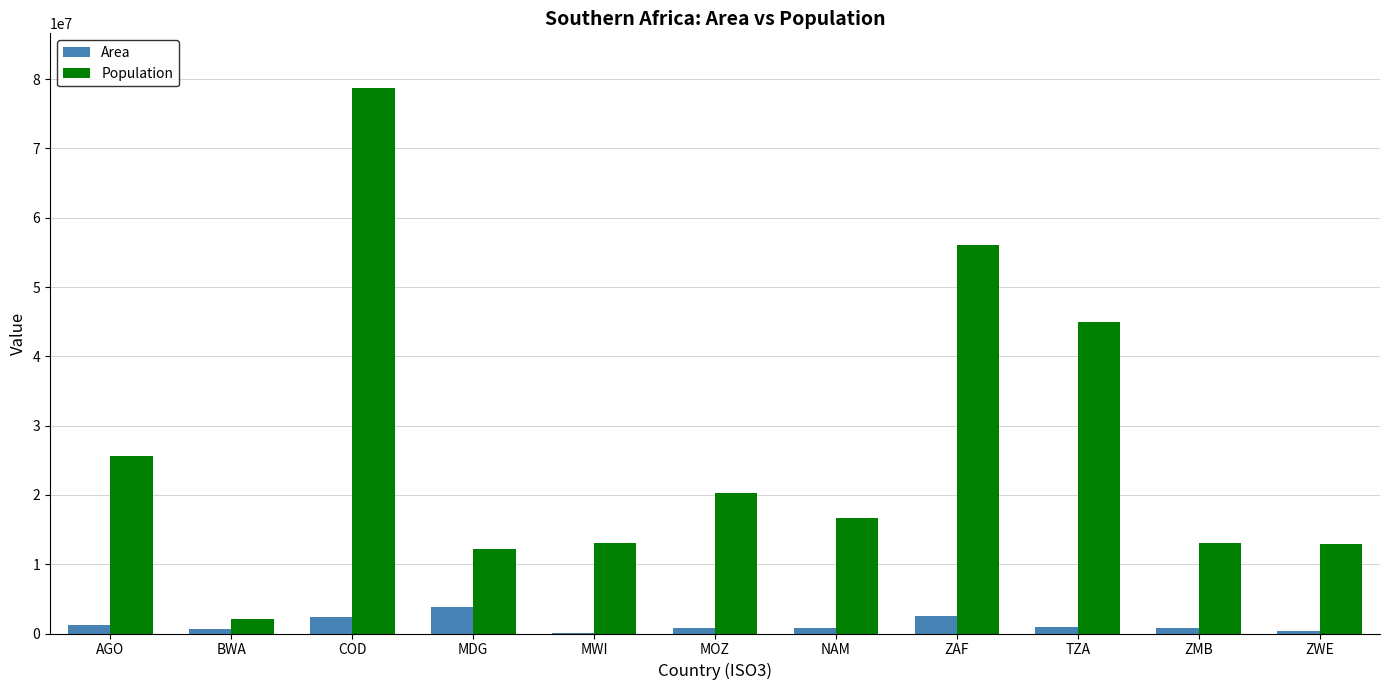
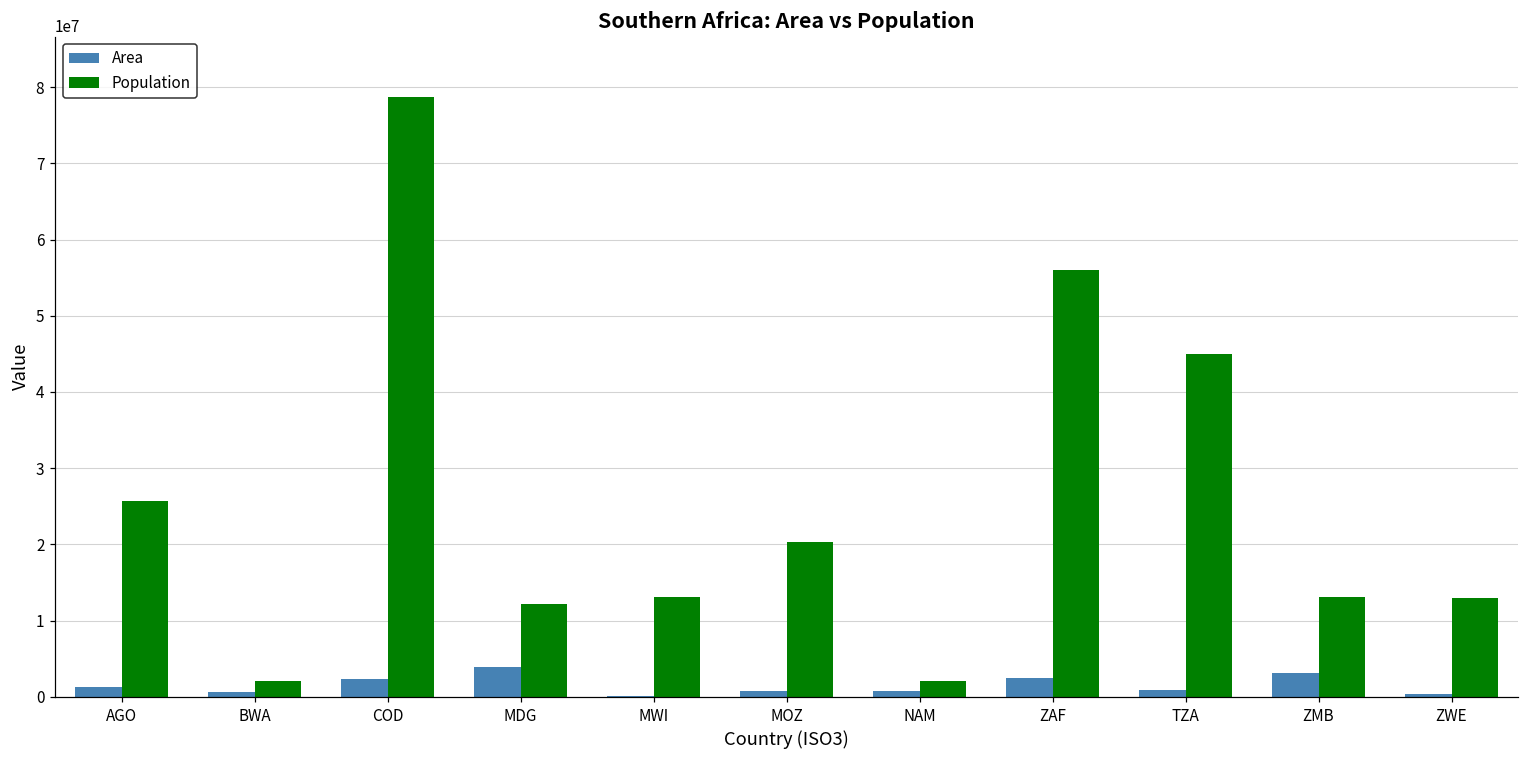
Population, NAM: 17000000 -> 2000000
Area, ZMB: 1000000 -> 3000000
